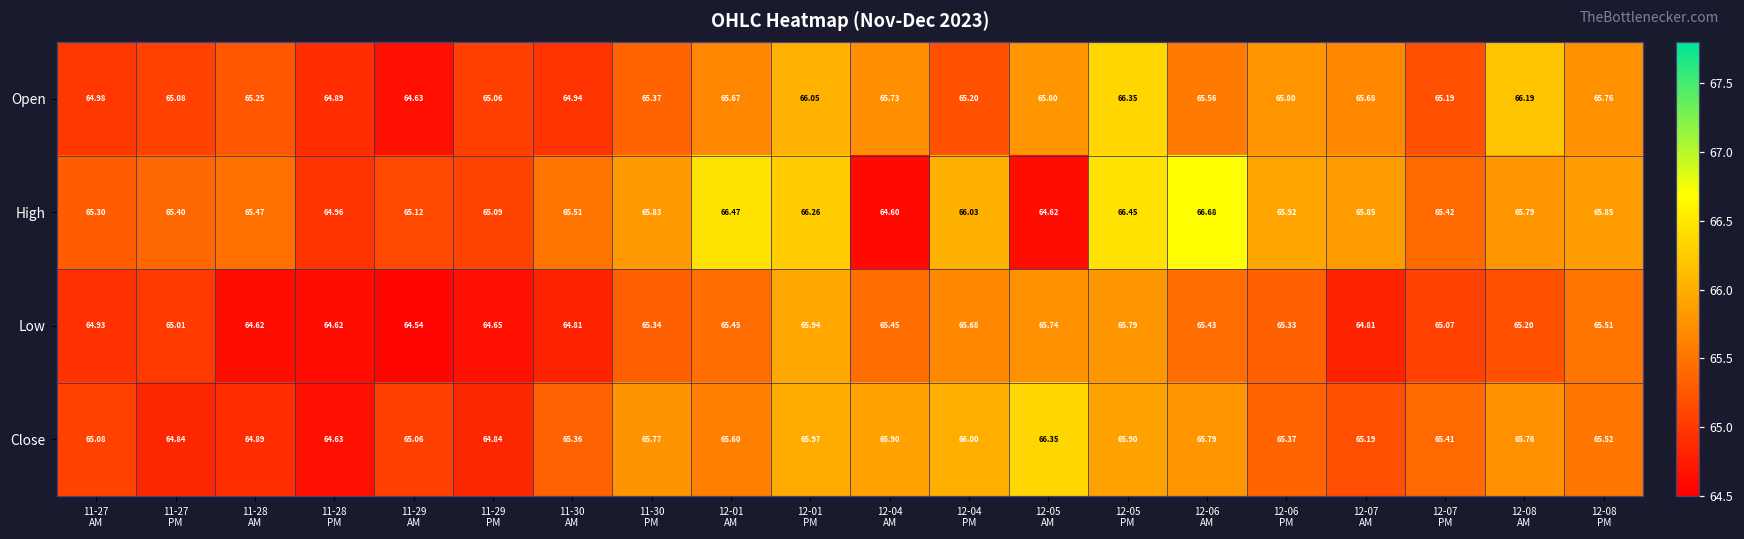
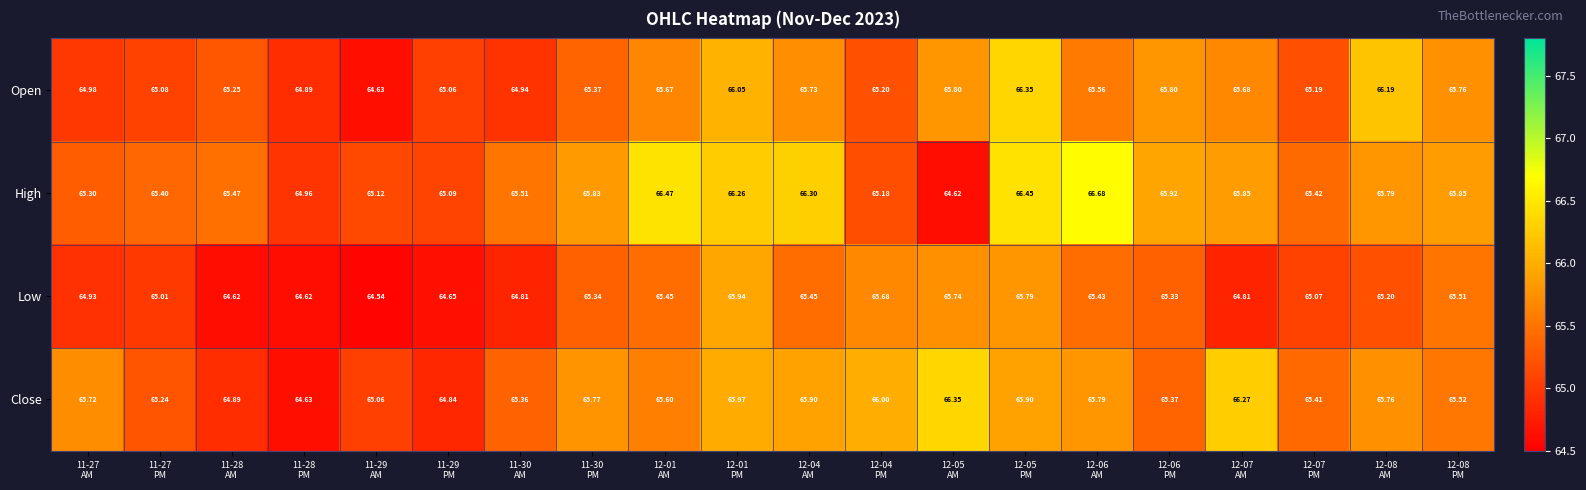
High, 12-04 AM: 64.60 -> 66.30
High, 12-04 PM: 66.03 -> 65.18
Close, 11-27 AM: 65.08 -> 65.72
Close, 11-27 PM: 64.84 -> 65.24
Close, 12-07 AM: 65.19 -> 66.27
